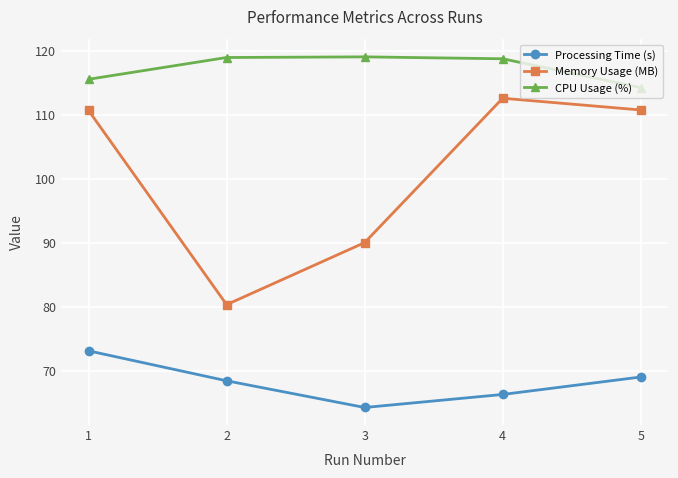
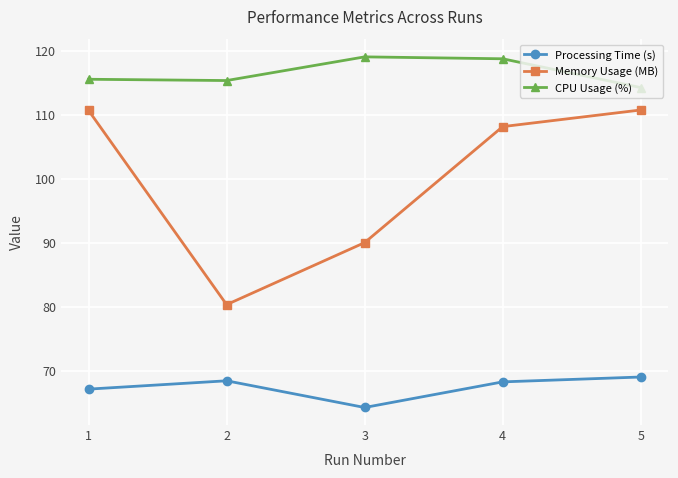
Processing Time (s), 1: 73 -> 67
CPU Usage (%), 2: 119 -> 115
Processing Time (s), 4: 66 -> 68
Memory Usage (MB), 4: 113 -> 108
